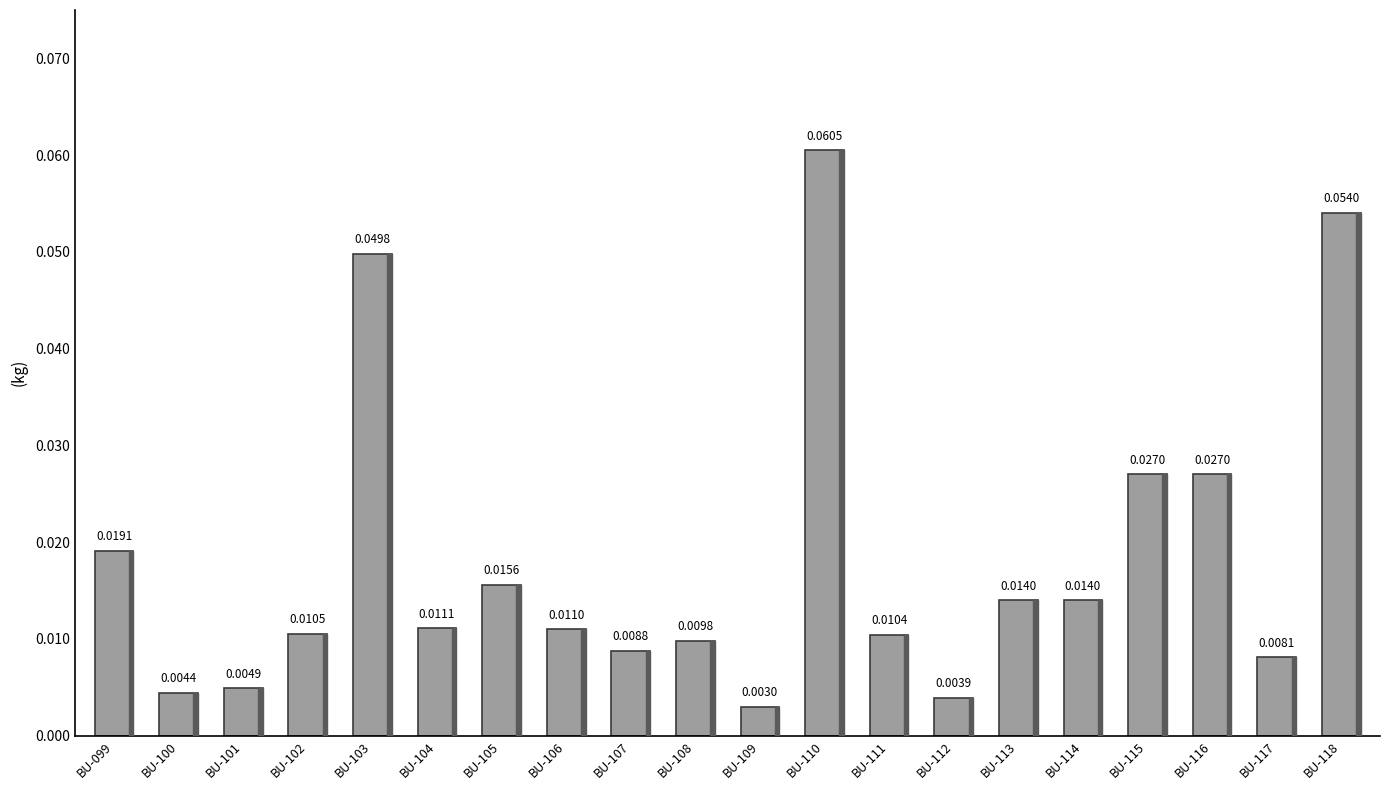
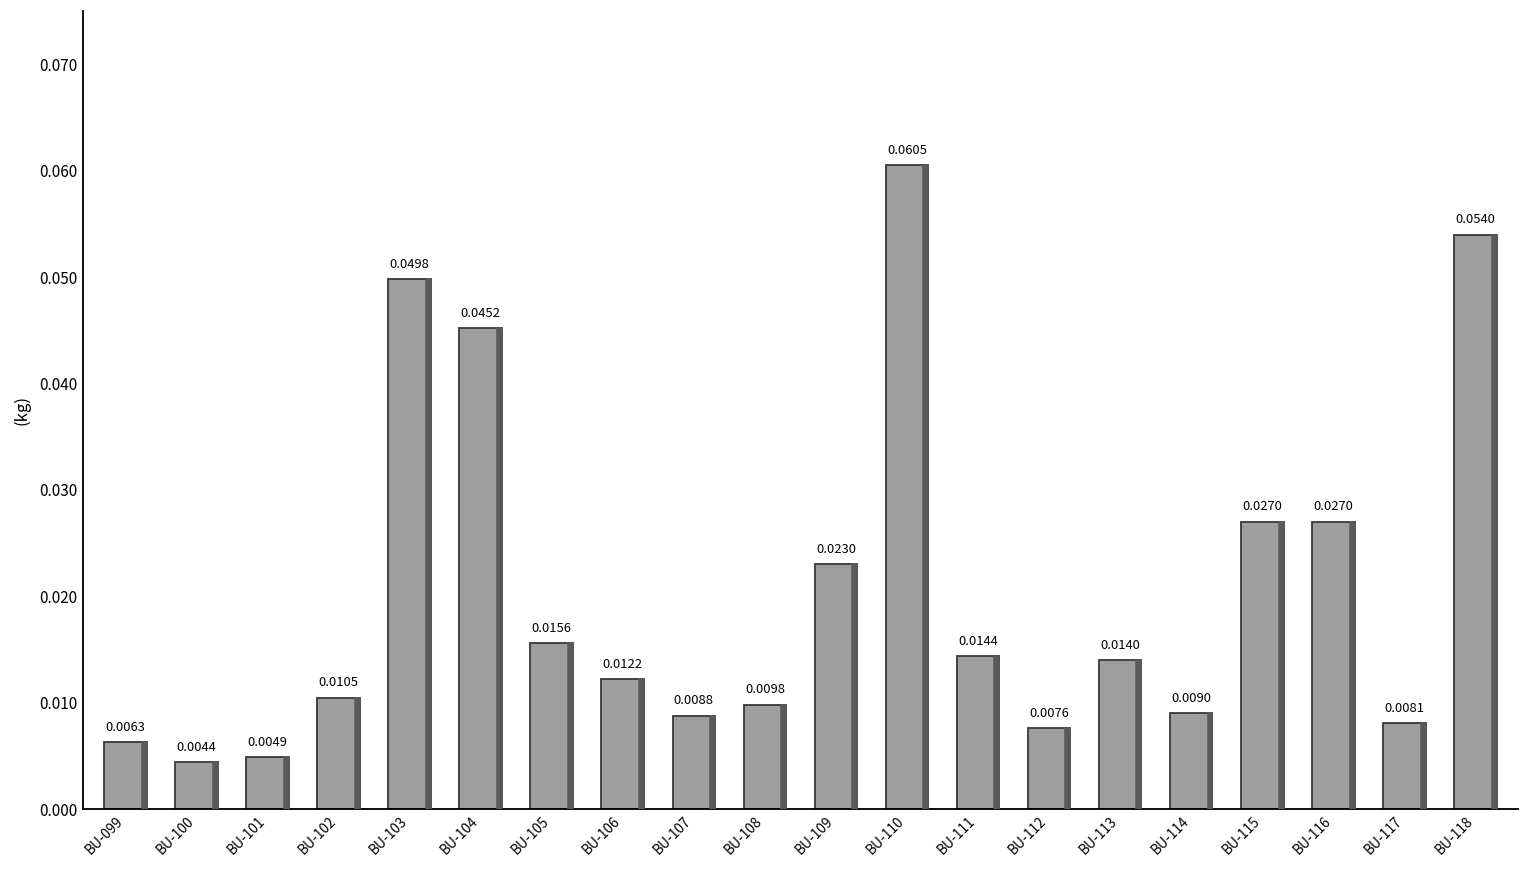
BU-099: 0.0191 -> 0.0063
BU-104: 0.0111 -> 0.0452
BU-106: 0.0110 -> 0.0122
BU-109: 0.0030 -> 0.0230
BU-111: 0.0104 -> 0.0144
BU-112: 0.0039 -> 0.0076
BU-114: 0.0140 -> 0.0090
